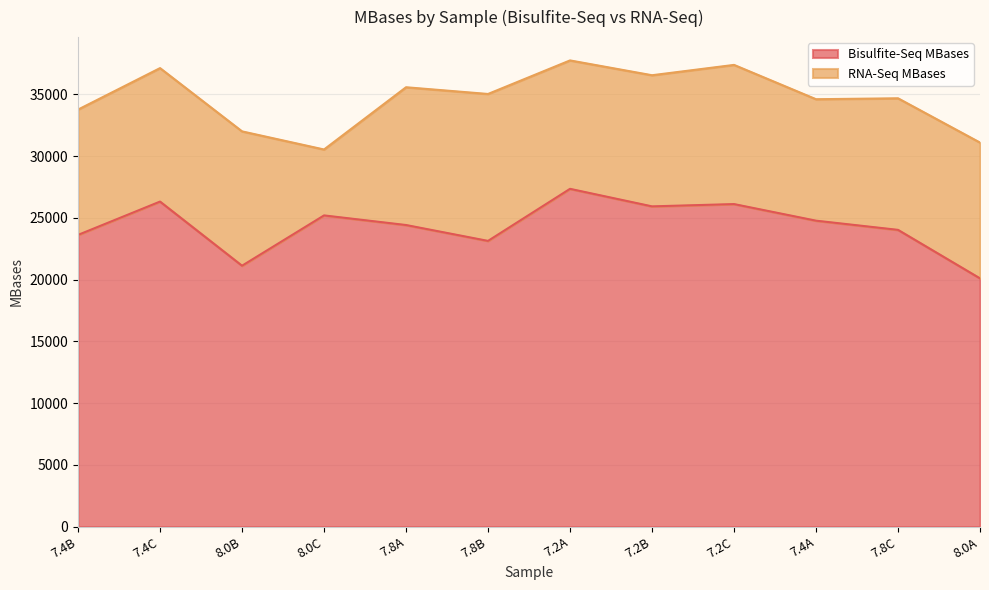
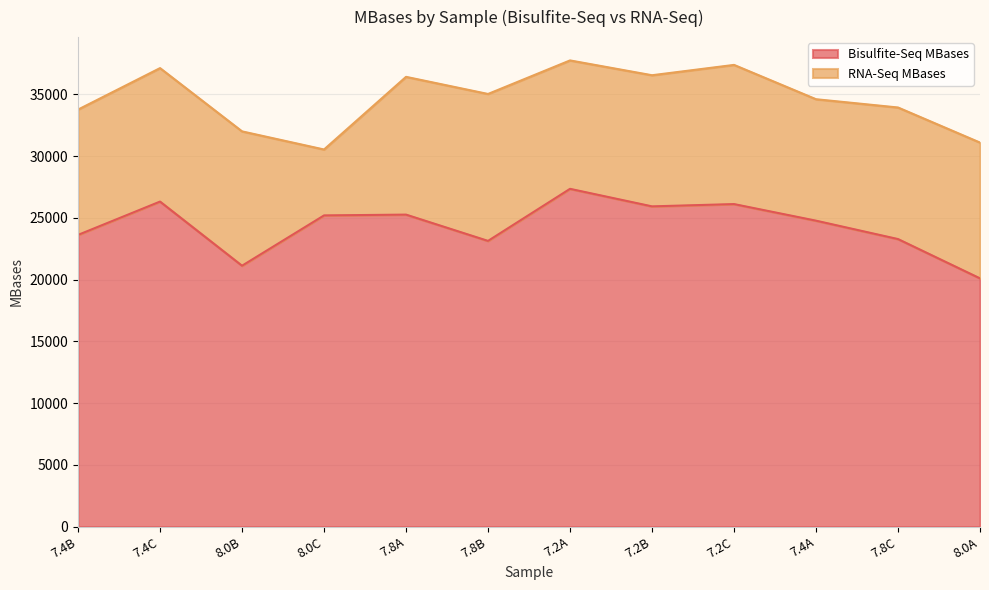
Bisulfite-Seq MBases, 7.8A: 24400 -> 25300
Bisulfite-Seq MBases, 7.8C: 24000 -> 23300
